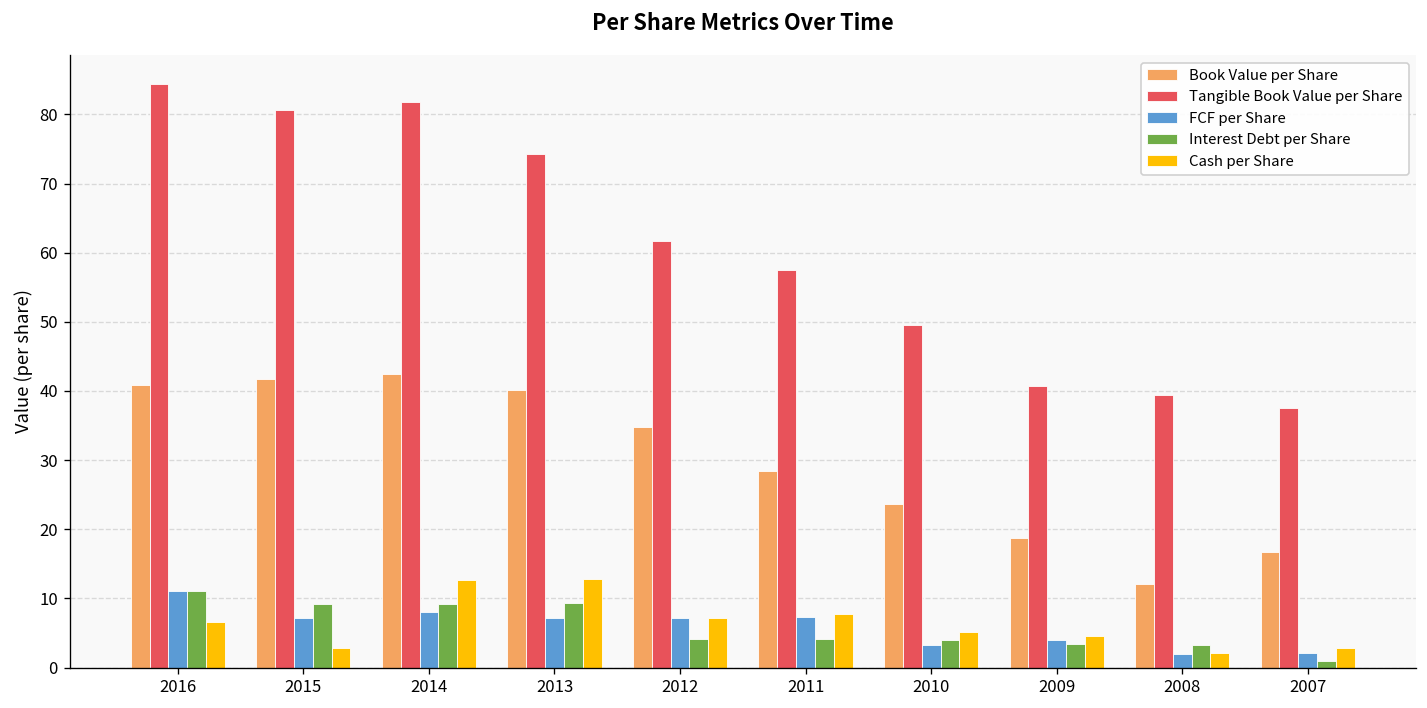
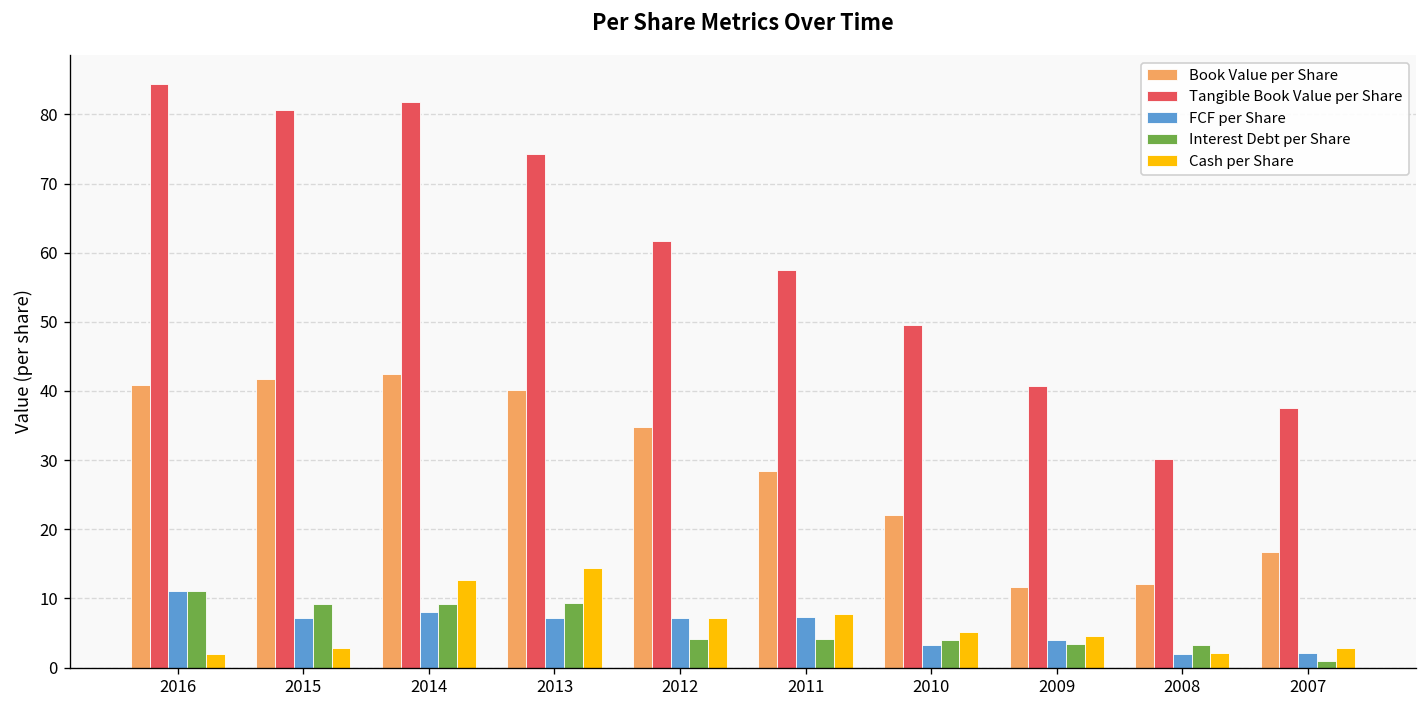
Cash per Share, 2016: 7 -> 2
Cash per Share, 2013: 13 -> 14
Book Value per Share, 2010: 24 -> 22
Book Value per Share, 2009: 19 -> 12
Tangible Book Value per Share, 2008: 39 -> 30
